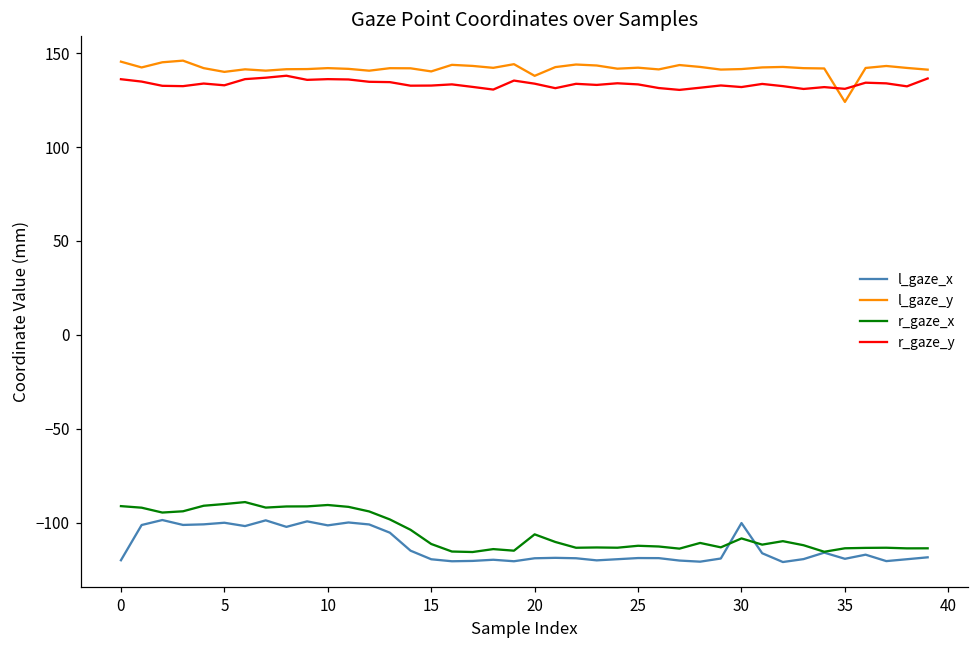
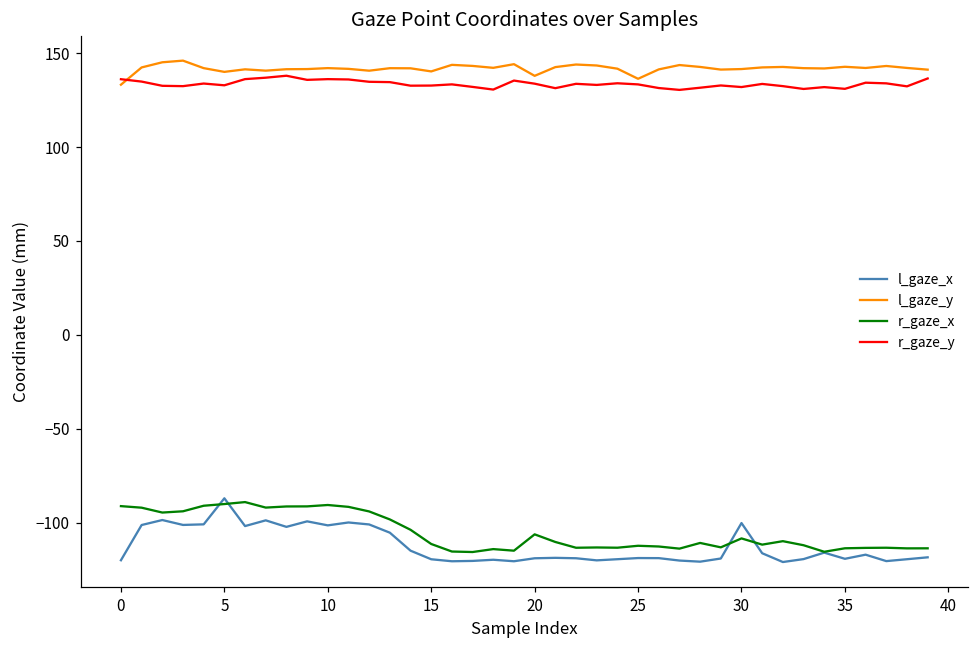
l_gaze_y, 0: 145 -> 133
l_gaze_x, 5: -100 -> -87
l_gaze_y, 25: 142 -> 136
l_gaze_y, 35: 124 -> 143
